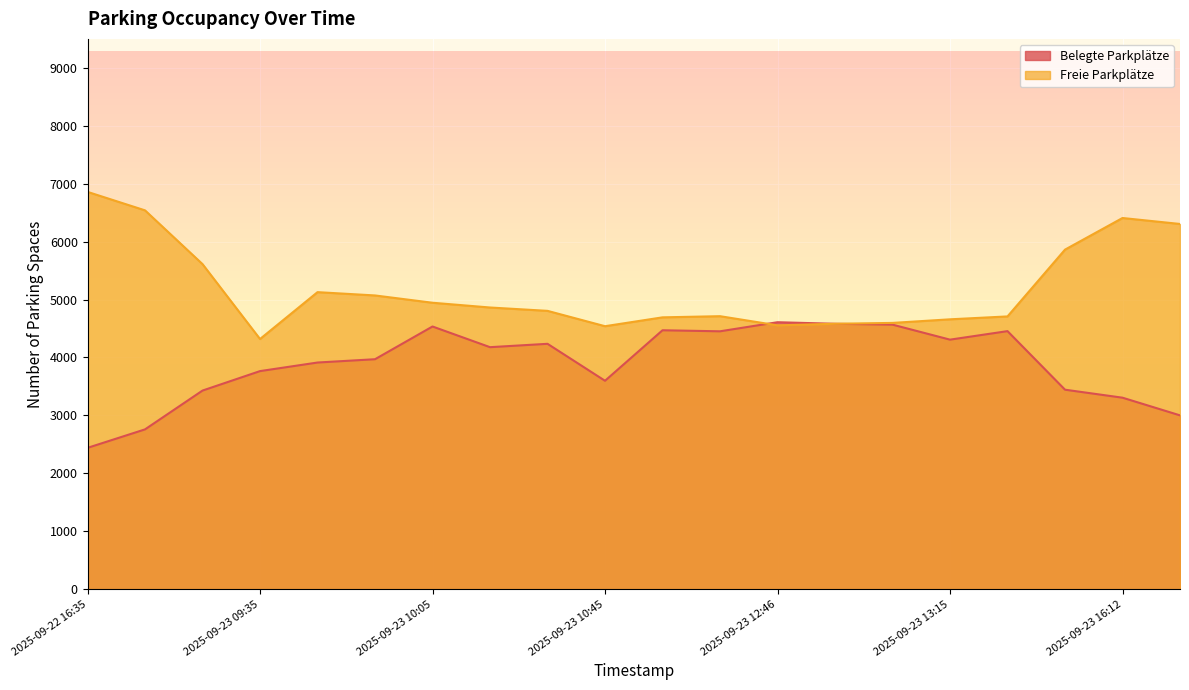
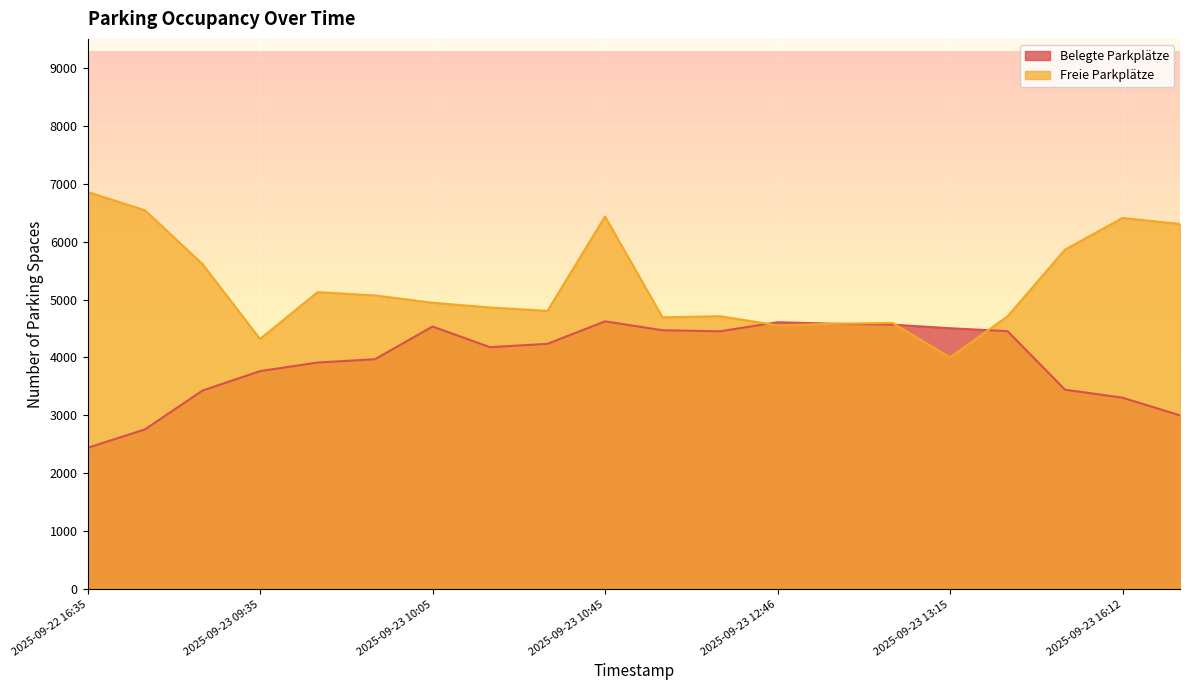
Belegte Parkplätze, 2025-09-23 10:45: 3600 -> 4600
Freie Parkplätze, 2025-09-23 10:45: 4500 -> 6400
Belegte Parkplätze, 2025-09-23 13:15: 4300 -> 4500
Freie Parkplätze, 2025-09-23 13:15: 4700 -> 4000
